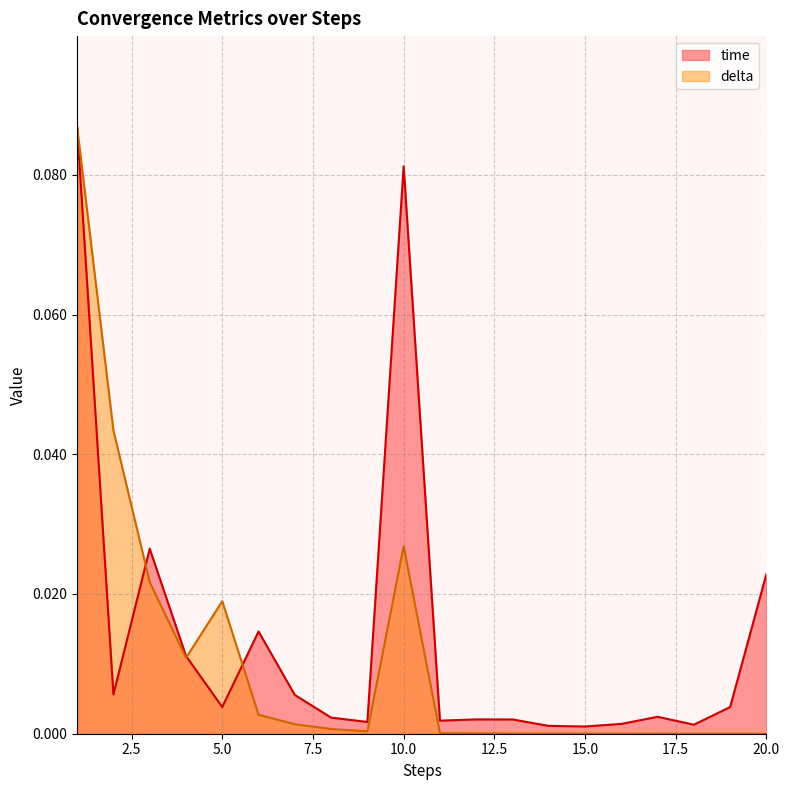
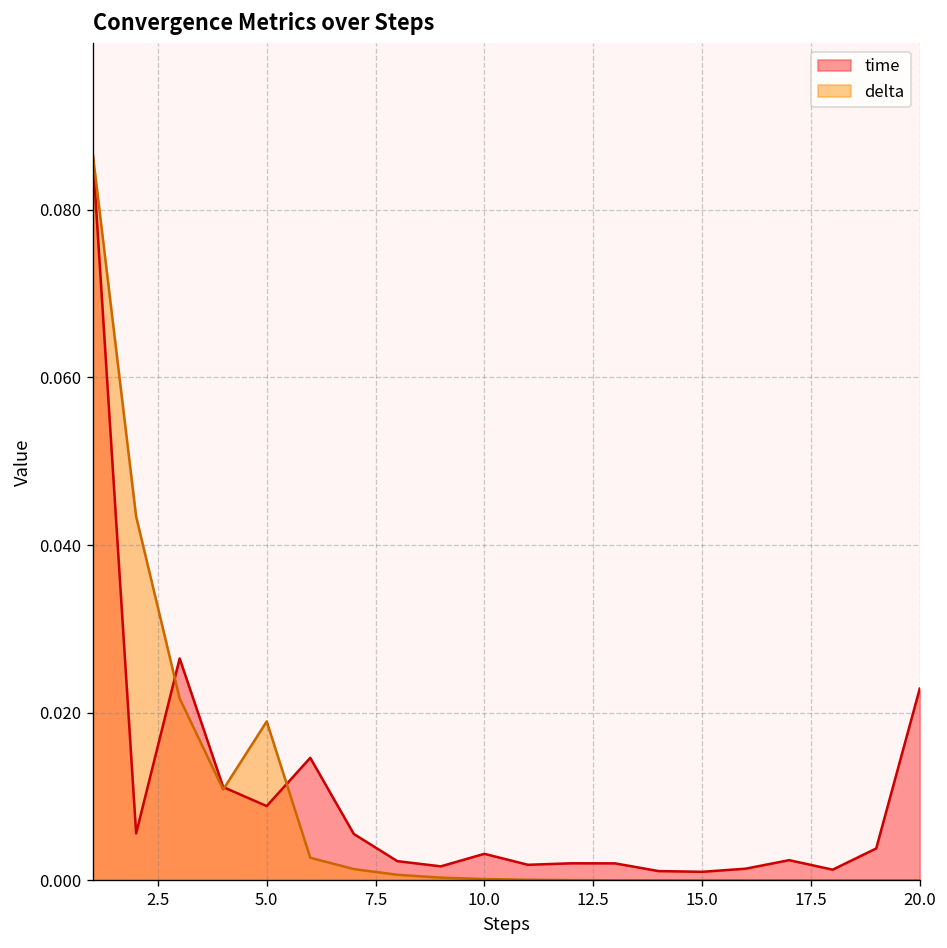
time, 5.0: 0.004 -> 0.009
time, 10.0: 0.081 -> 0.003
delta, 10.0: 0.027 -> 0.000
